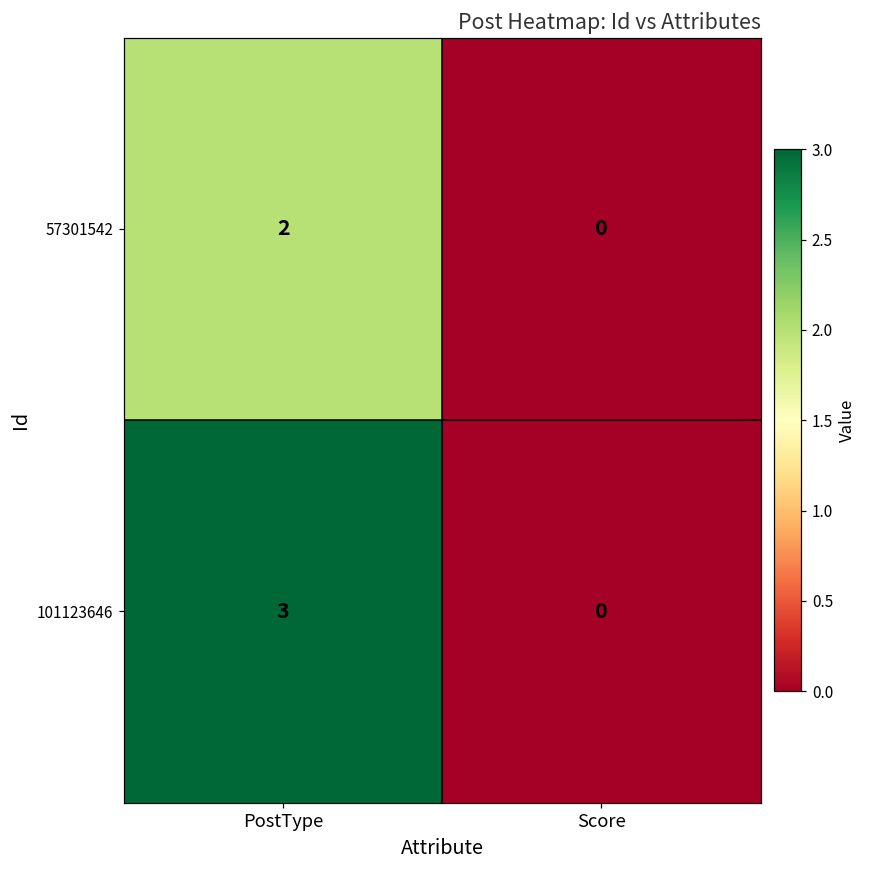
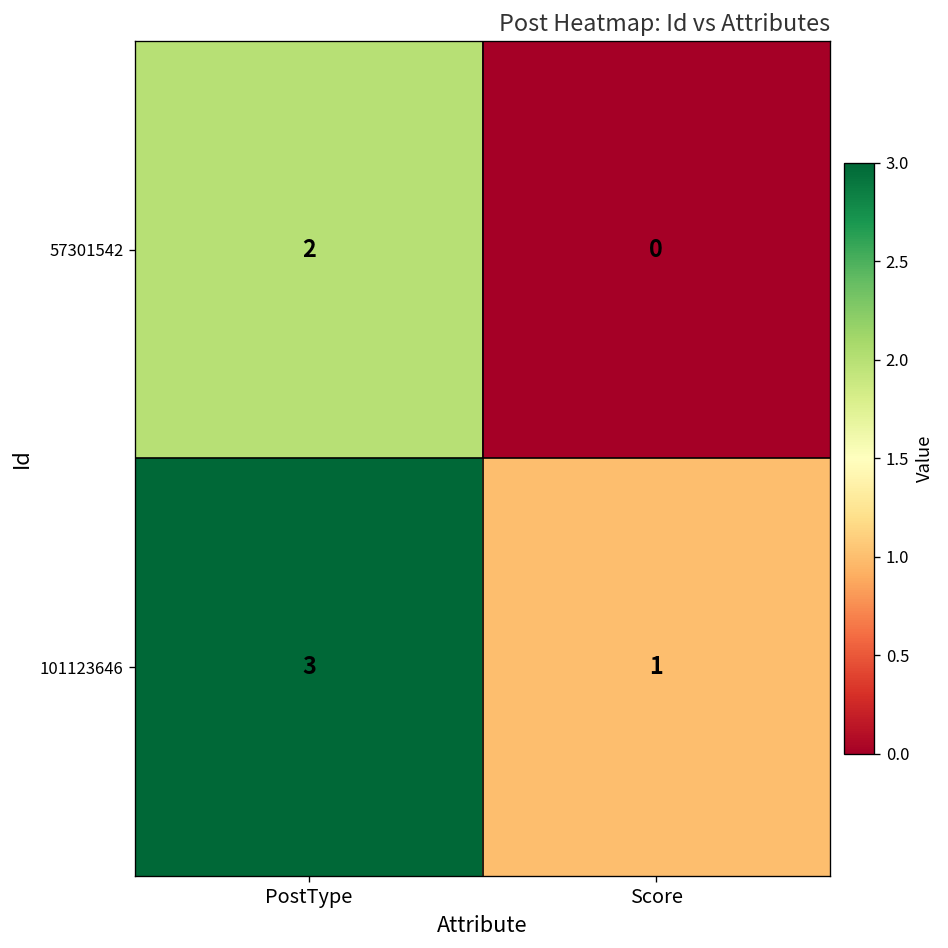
101123646, Score: 0 -> 1
